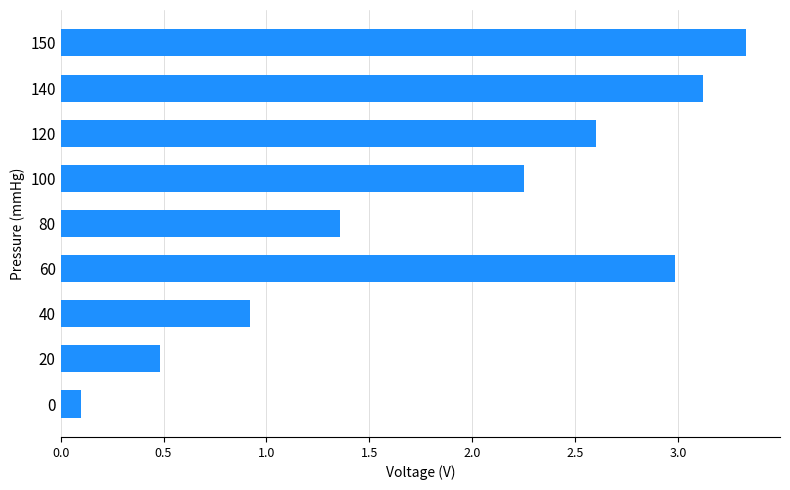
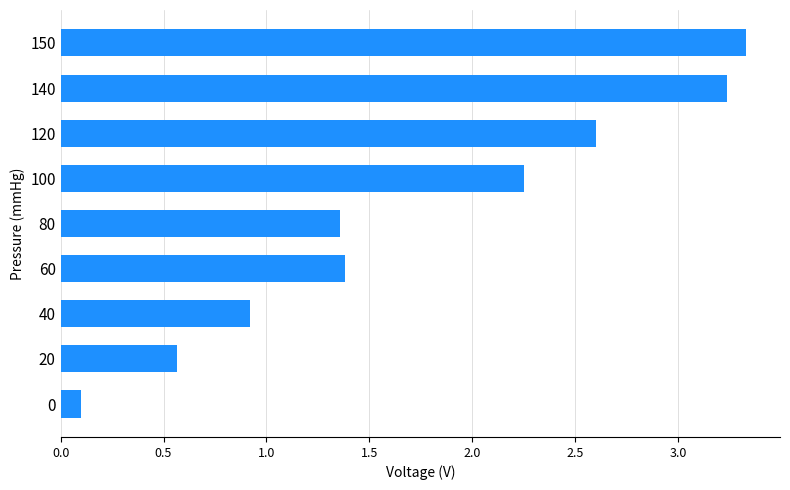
140: 3.12 -> 3.24
60: 2.99 -> 1.38
20: 0.49 -> 0.57
